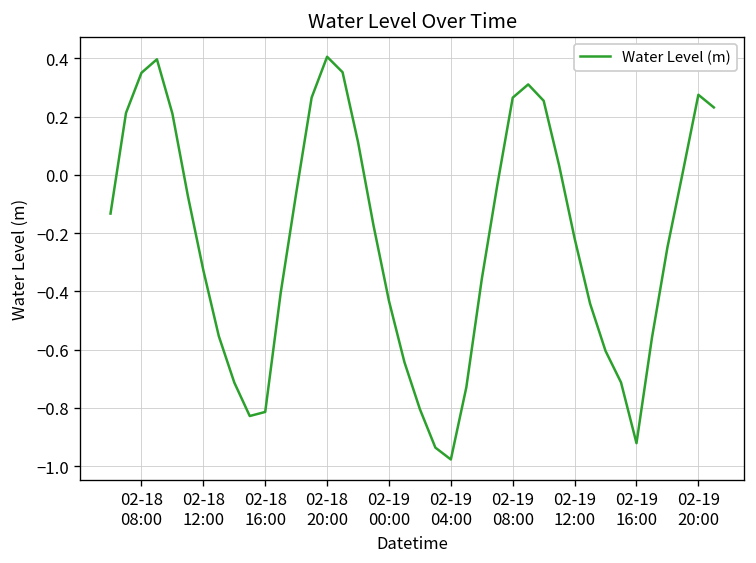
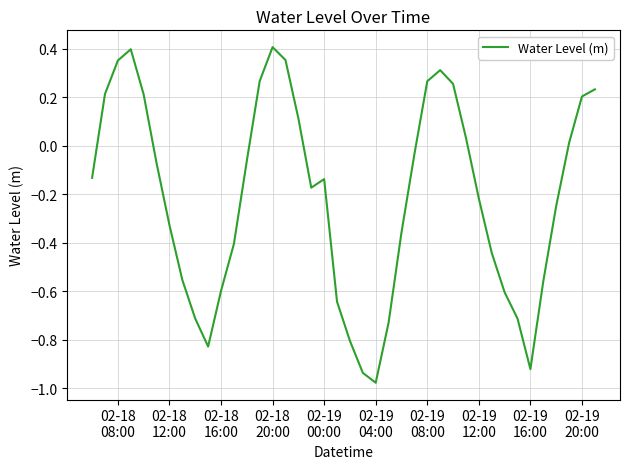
02-18 16:00: -0.81 -> -0.60
02-19 00:00: -0.43 -> -0.14
02-19 20:00: 0.28 -> 0.20
